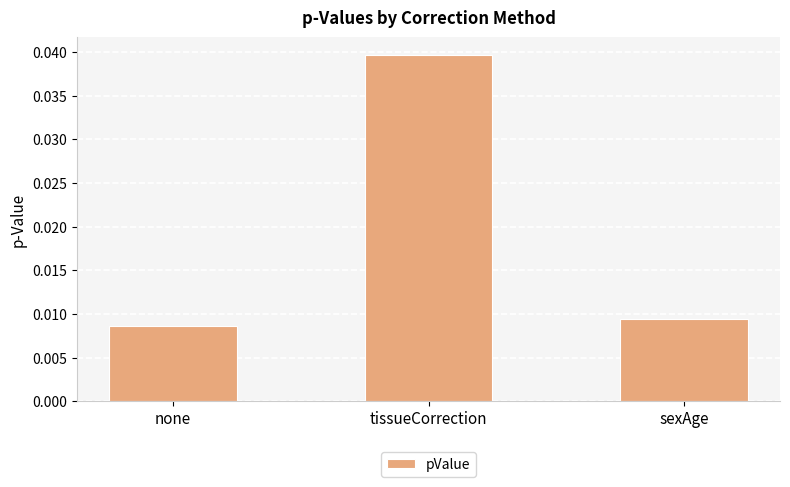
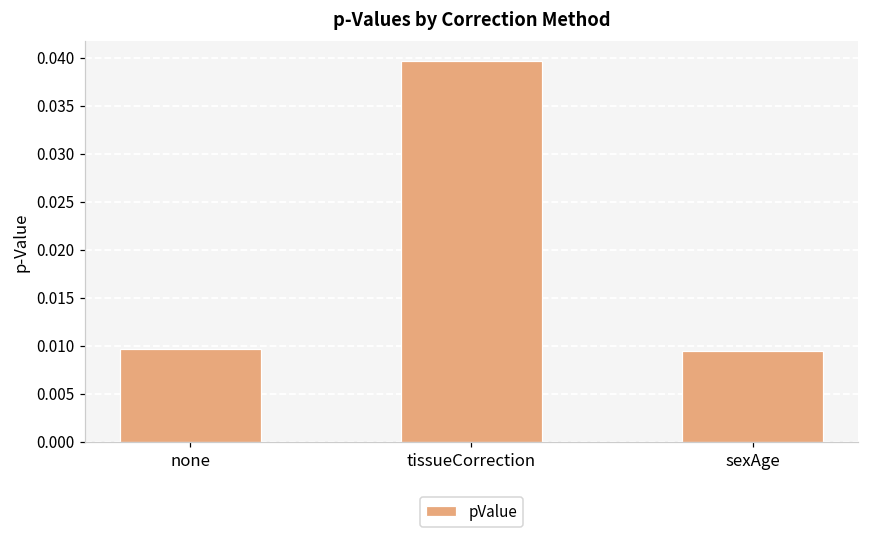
none: 0.009 -> 0.010
